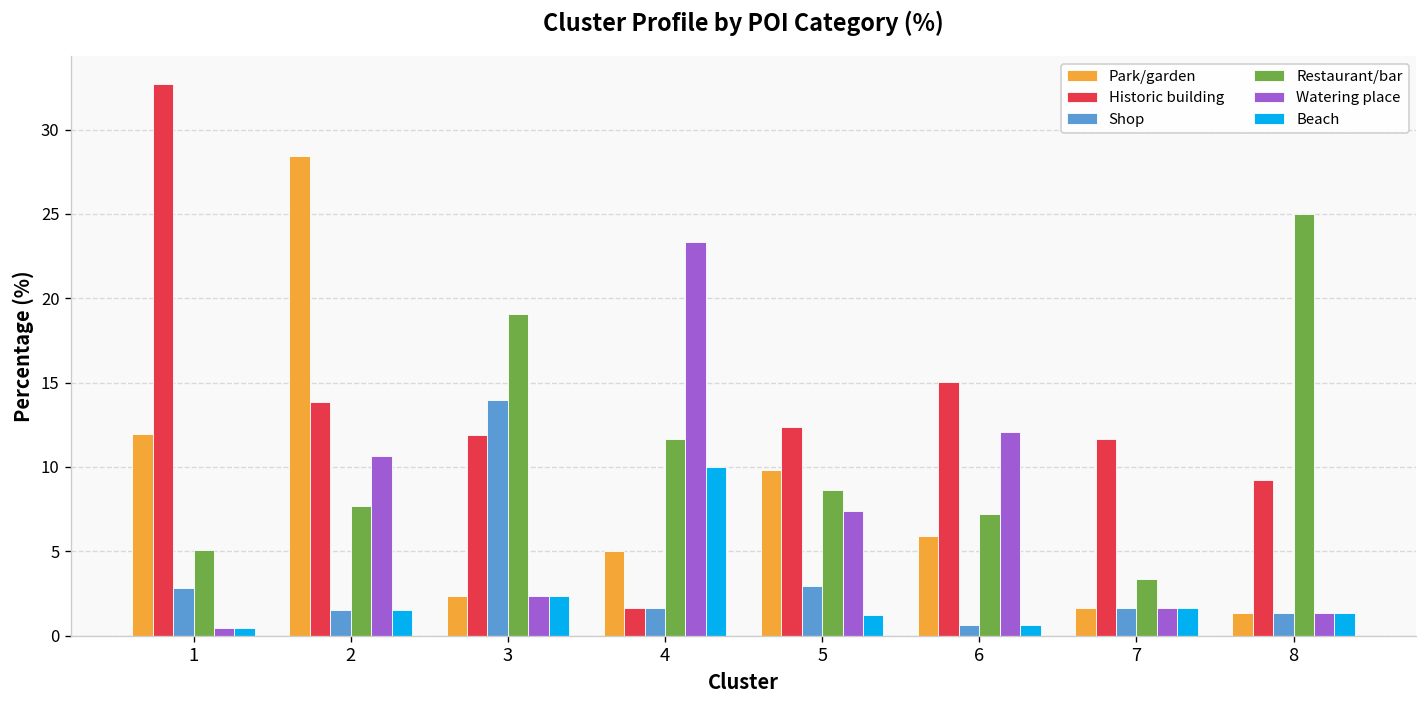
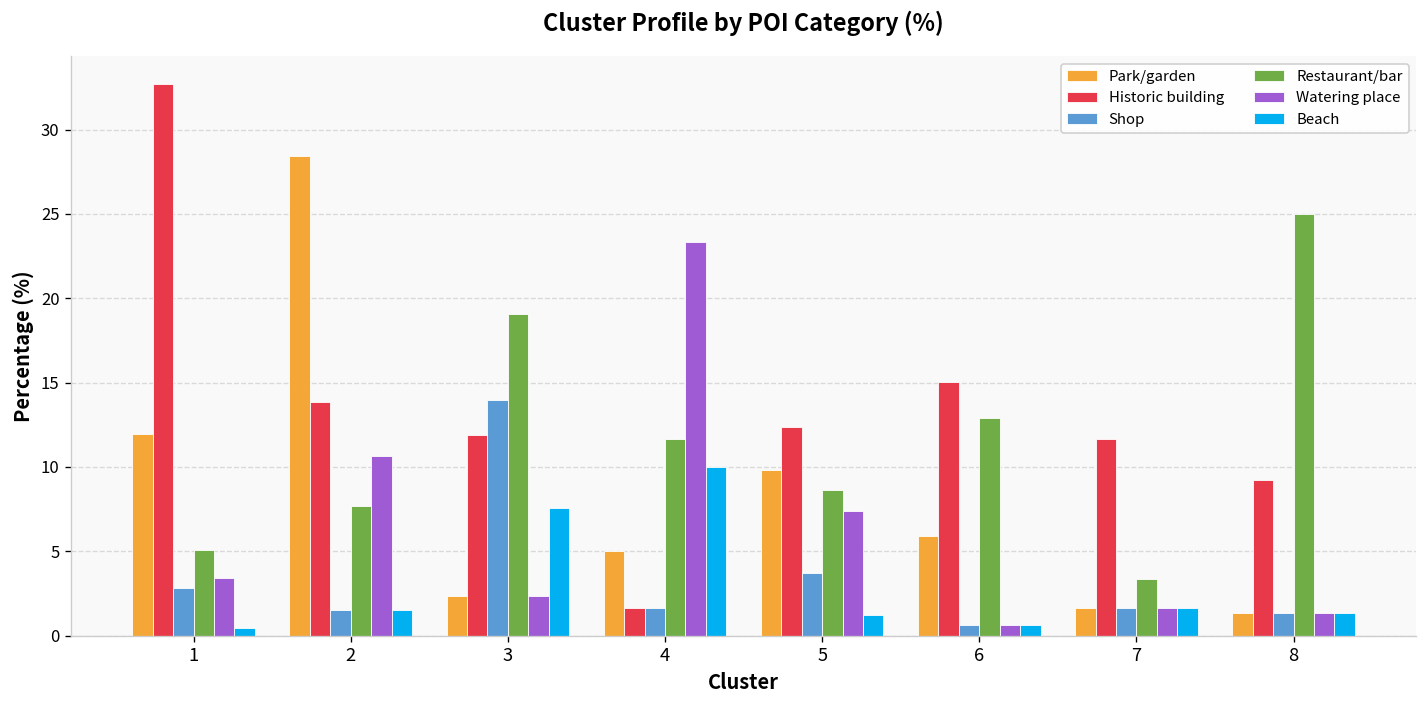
Watering place, 1: 0.5 -> 3.4
Beach, 3: 2.4 -> 7.5
Shop, 5: 2.9 -> 3.7
Restaurant/bar, 6: 7.2 -> 12.9
Watering place, 6: 12.1 -> 0.7
